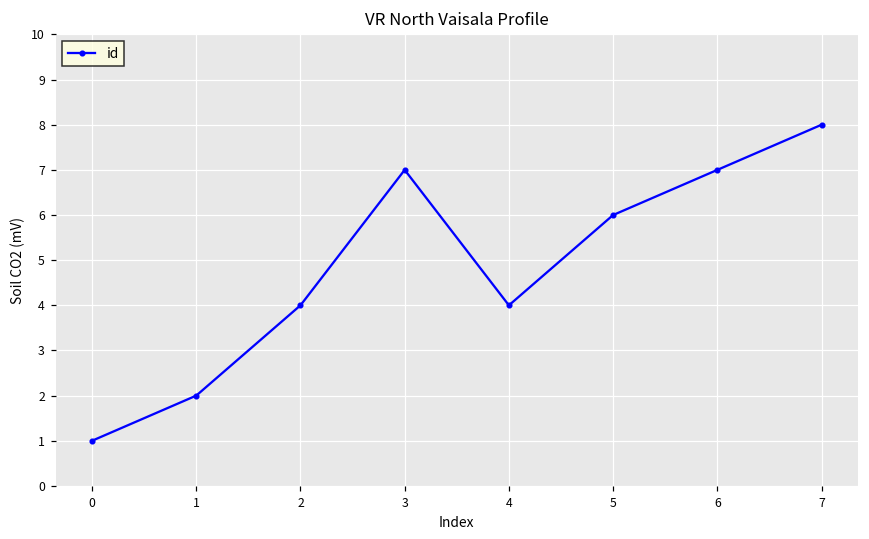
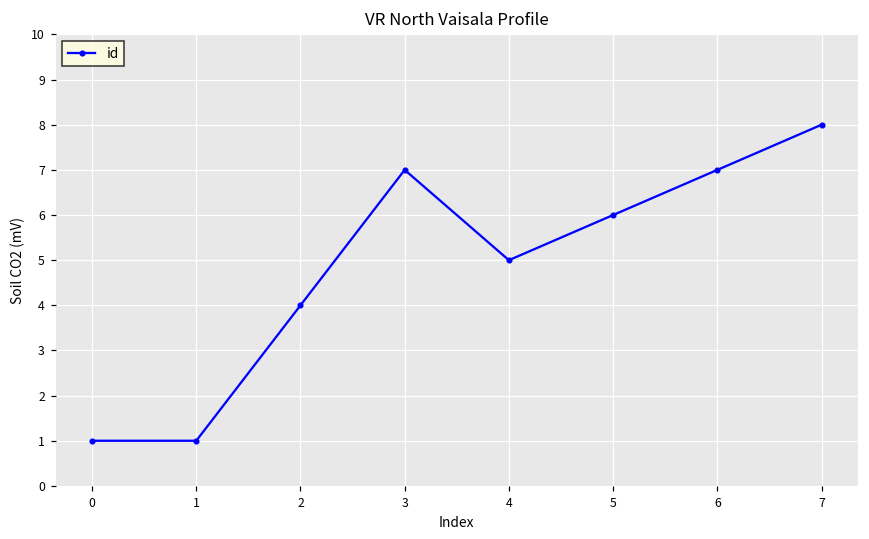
1: 2 -> 1
4: 4 -> 5
